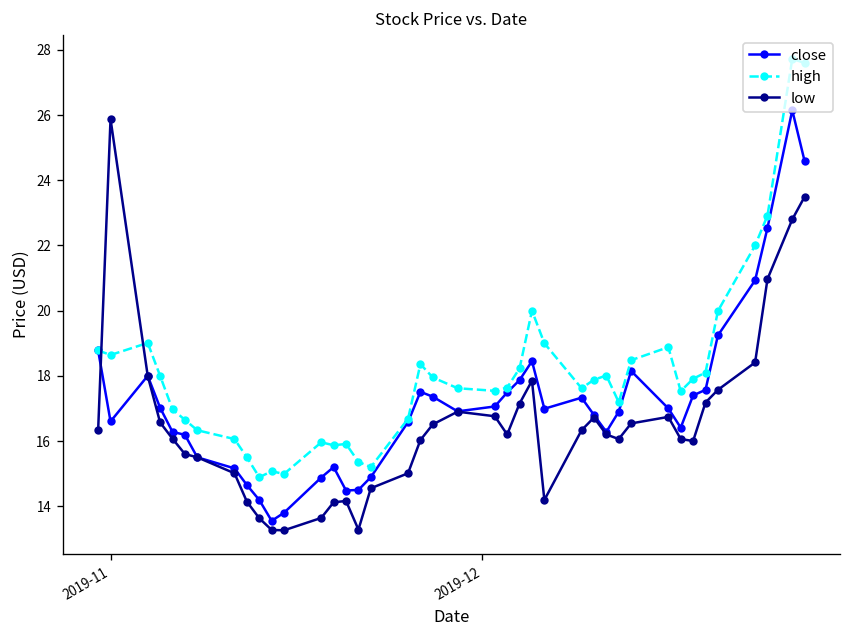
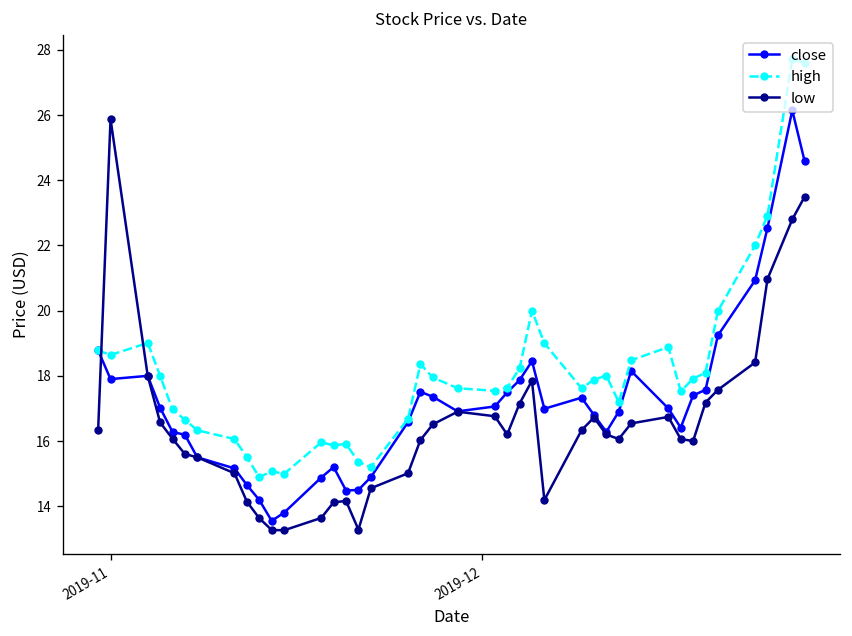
close, 2019-11: 16.6 -> 17.9
